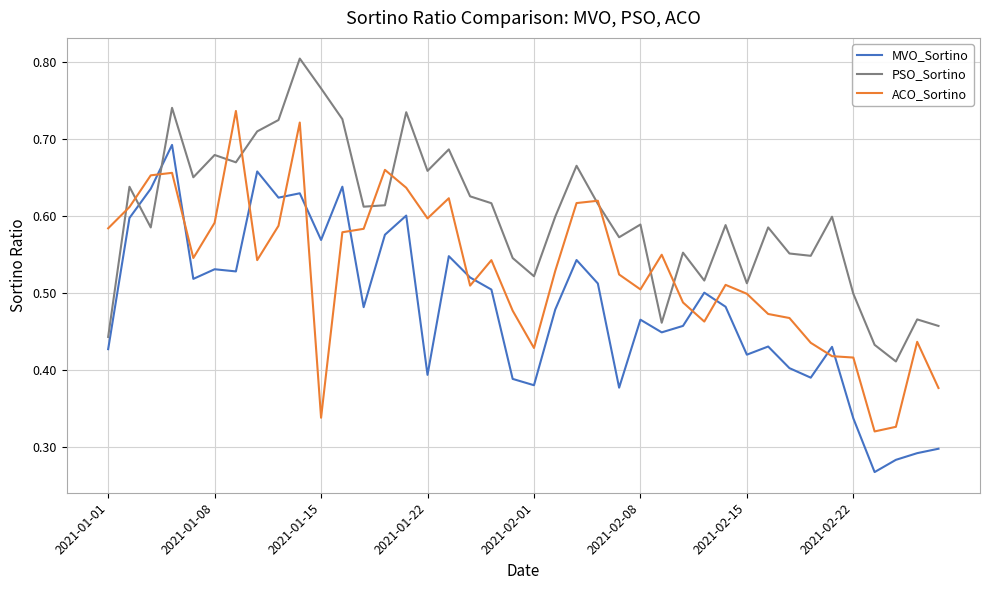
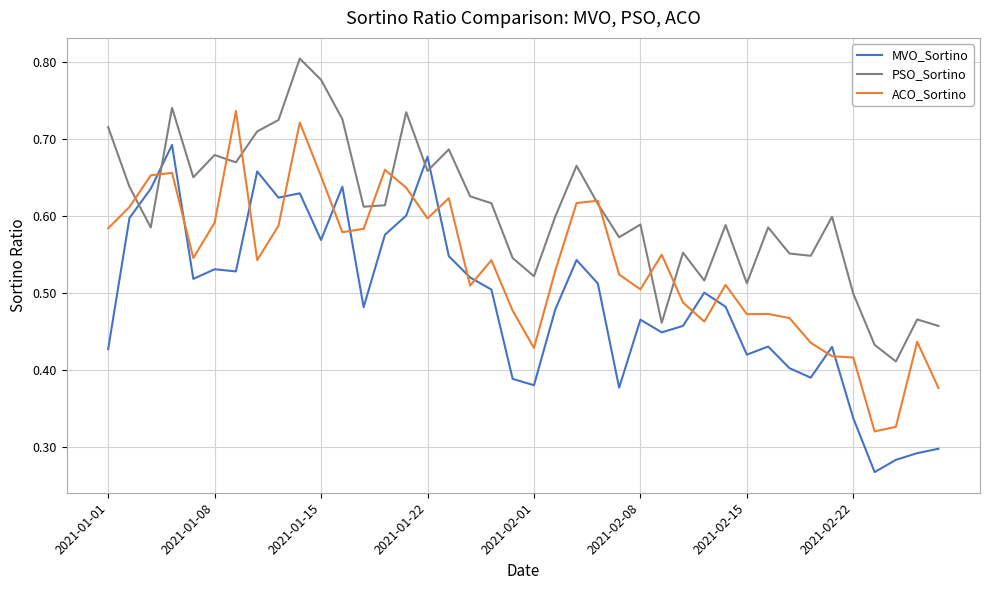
PSO_Sortino, 2021-01-01: 0.44 -> 0.72
PSO_Sortino, 2021-01-15: 0.77 -> 0.78
ACO_Sortino, 2021-01-15: 0.34 -> 0.65
MVO_Sortino, 2021-01-22: 0.39 -> 0.68
ACO_Sortino, 2021-02-15: 0.50 -> 0.47
